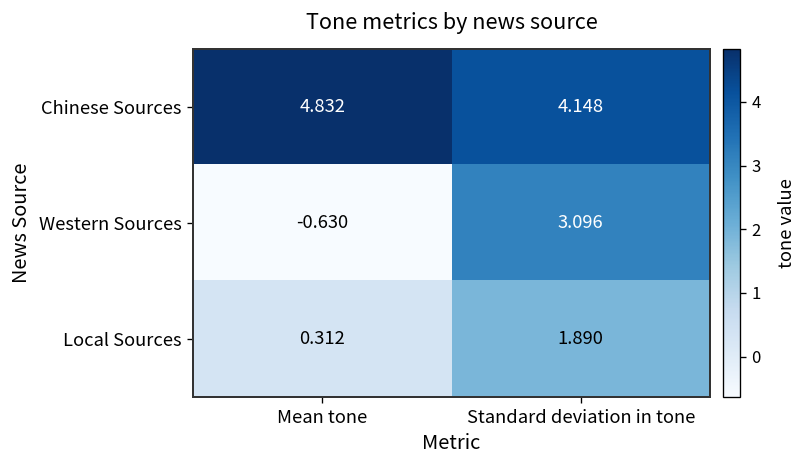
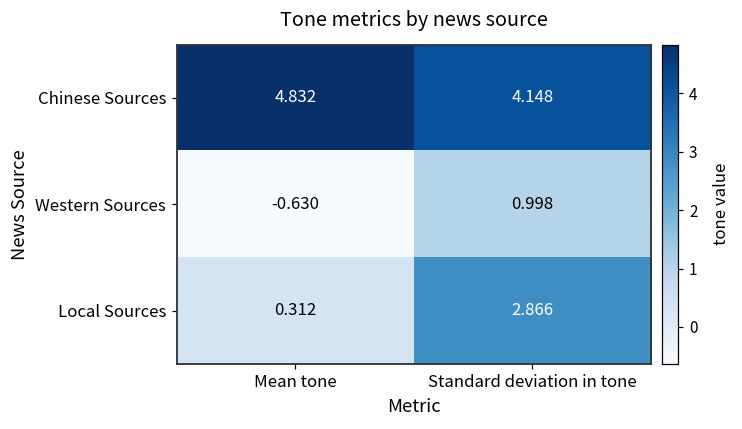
Western Sources, Standard deviation in tone: 3.096 -> 0.998
Local Sources, Standard deviation in tone: 1.890 -> 2.866
